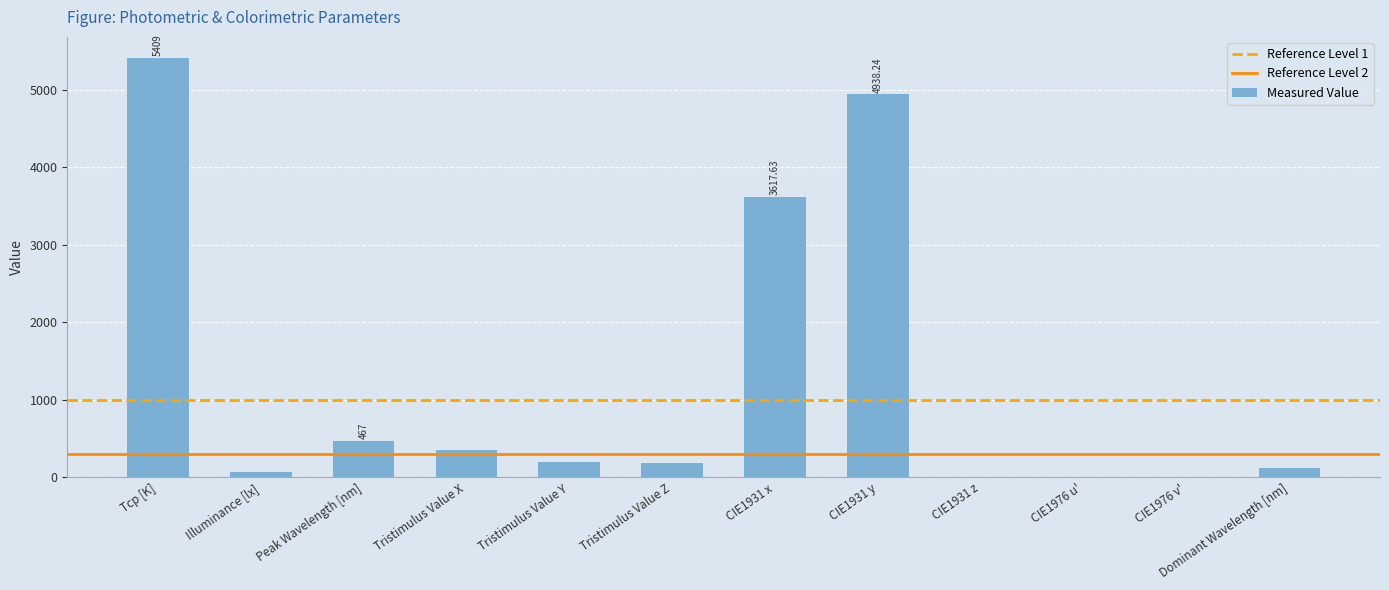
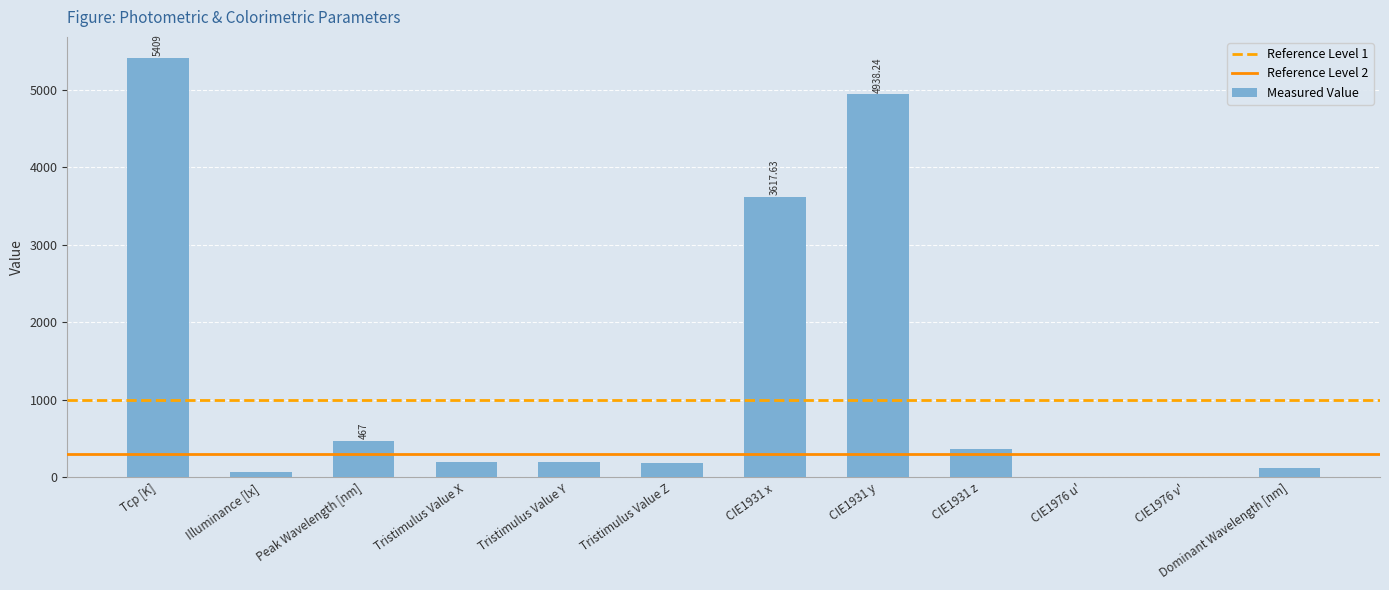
Tristimulus Value X: 400 -> 200
CIE1931 z: 0 -> 400
